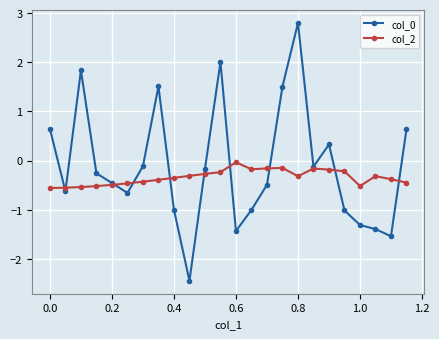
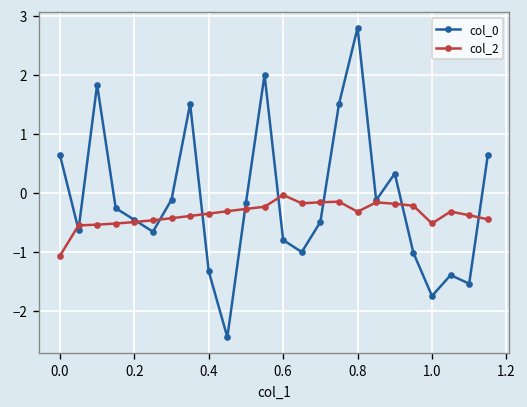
col_2, 0.0: -0.6 -> -1.1
col_0, 0.4: -1.0 -> -1.3
col_0, 0.6: -1.4 -> -0.8
col_0, 1.0: -1.3 -> -1.7
